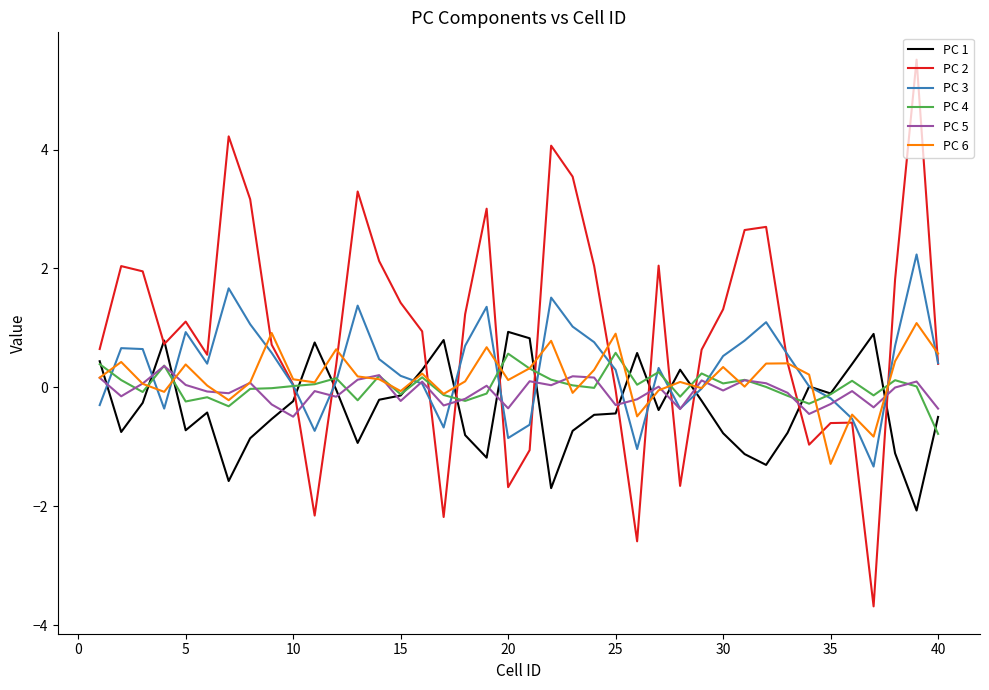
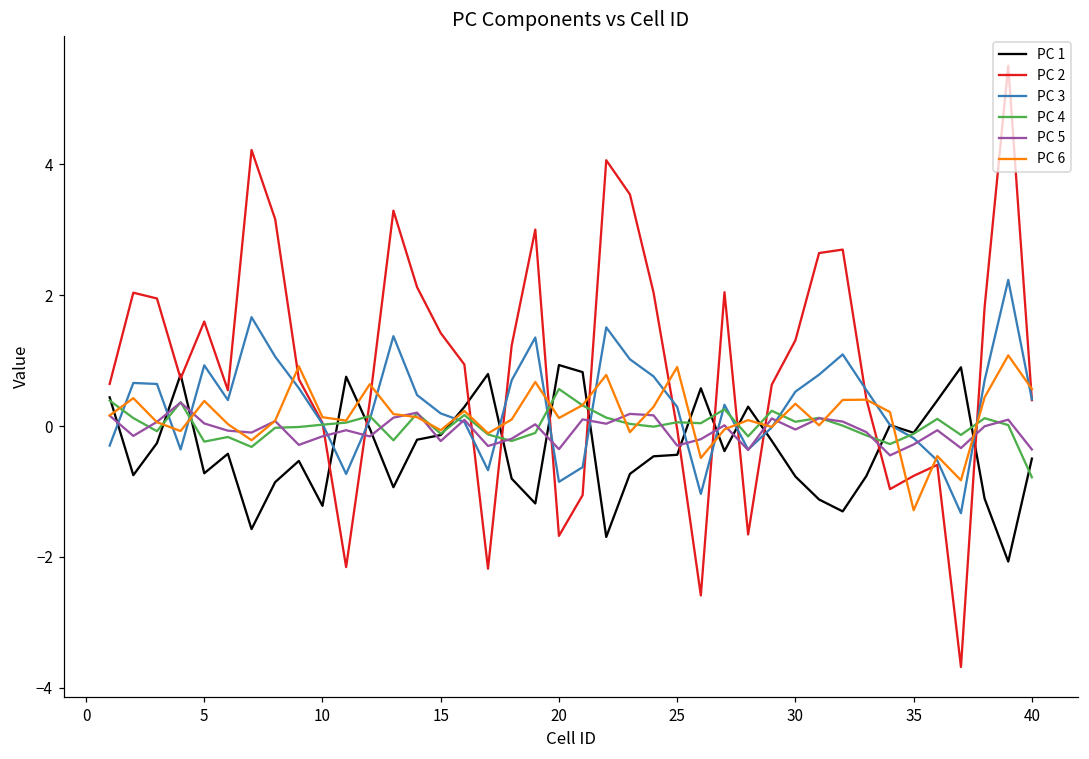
PC 2, 5: 1.1 -> 1.6
PC 1, 10: -0.2 -> -1.2
PC 5, 10: -0.5 -> -0.2
PC 4, 25: 0.6 -> 0.1
PC 2, 35: -0.6 -> -0.8
